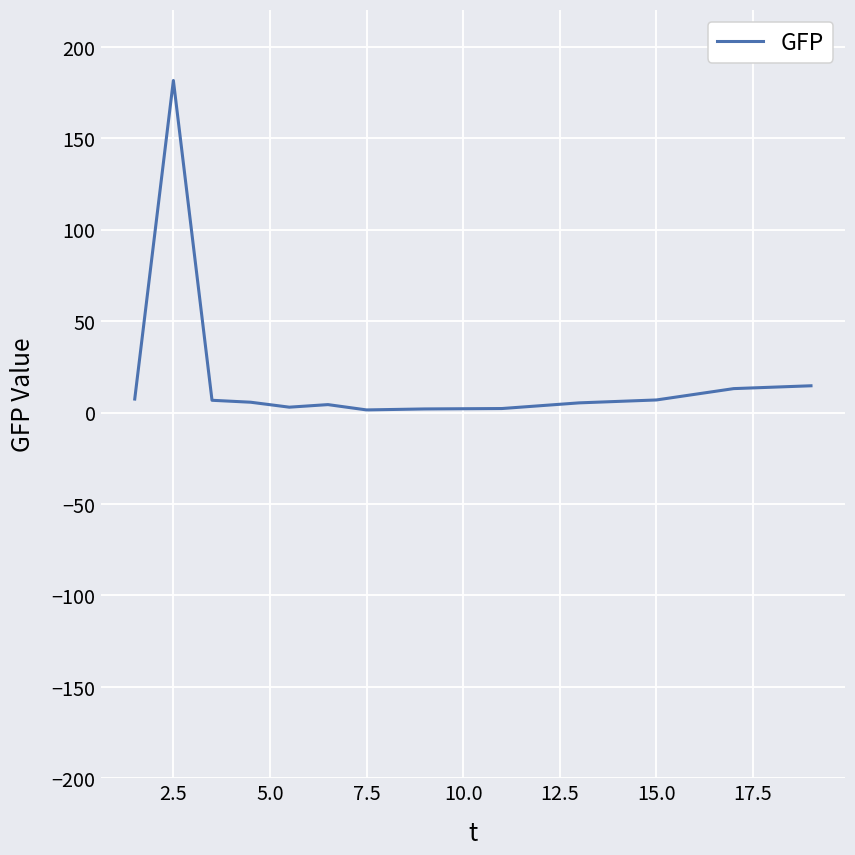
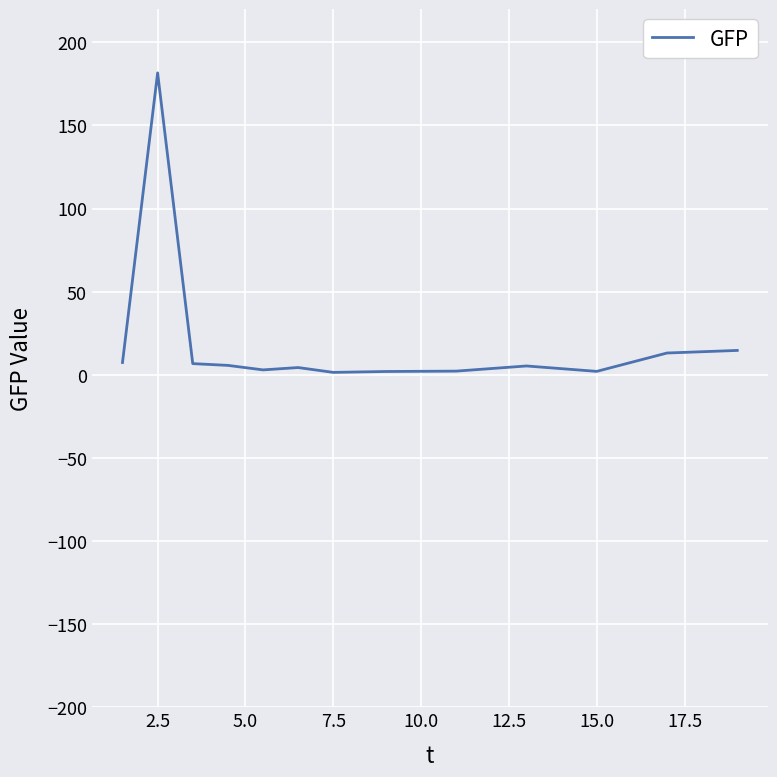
15.0: 7 -> 2
